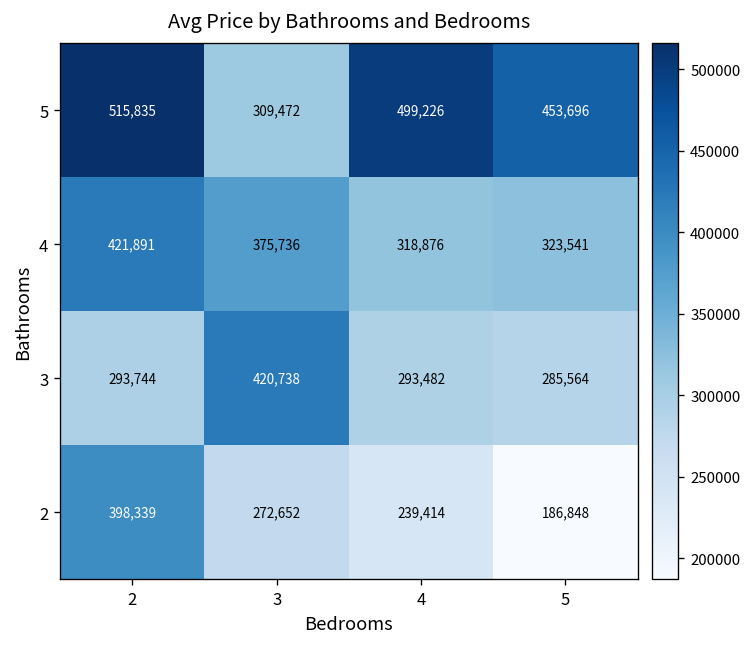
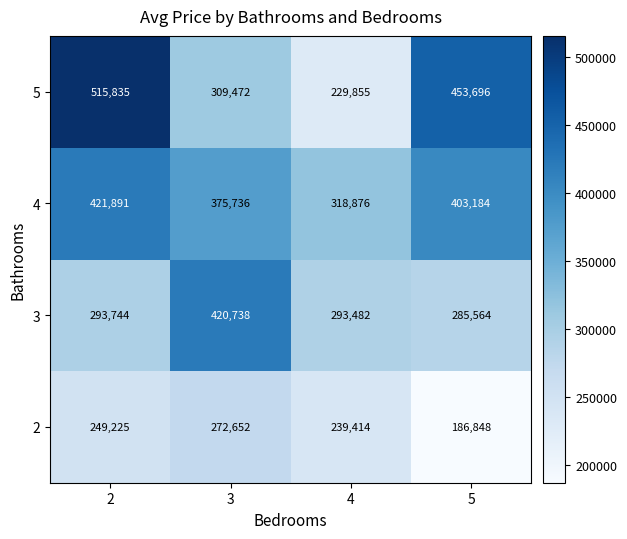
5, 4: 499,226 -> 229,855
4, 5: 323,541 -> 403,184
2, 2: 398,339 -> 249,225
